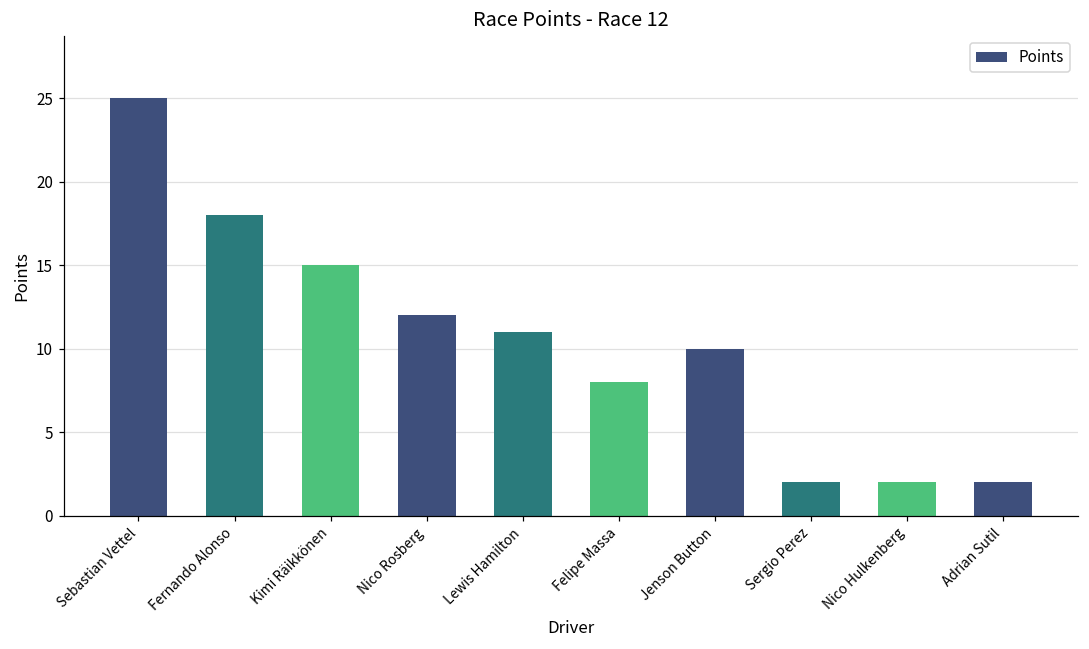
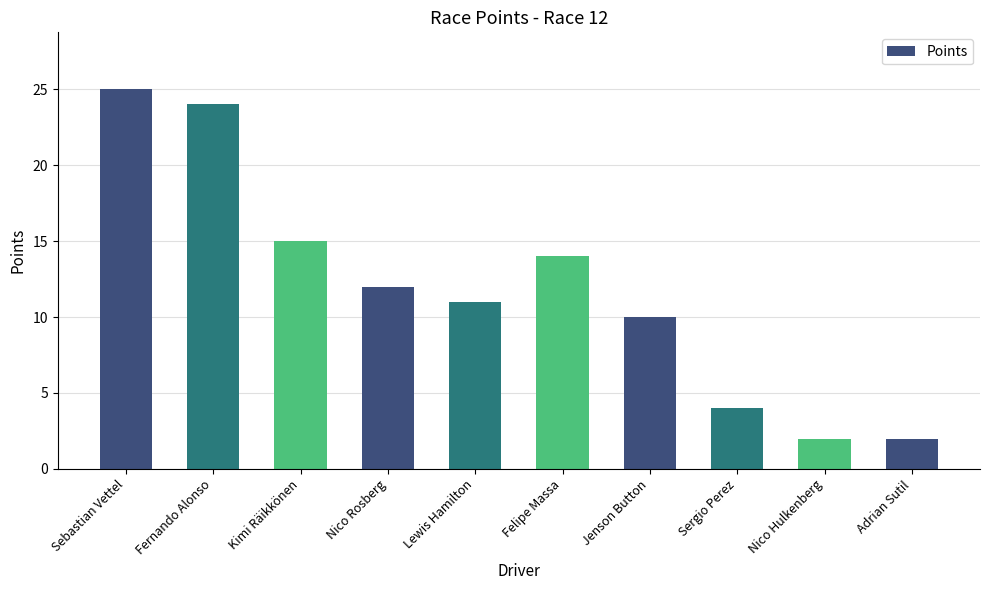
Fernando Alonso: 18 -> 24
Felipe Massa: 8 -> 14
Sergio Perez: 2 -> 4
